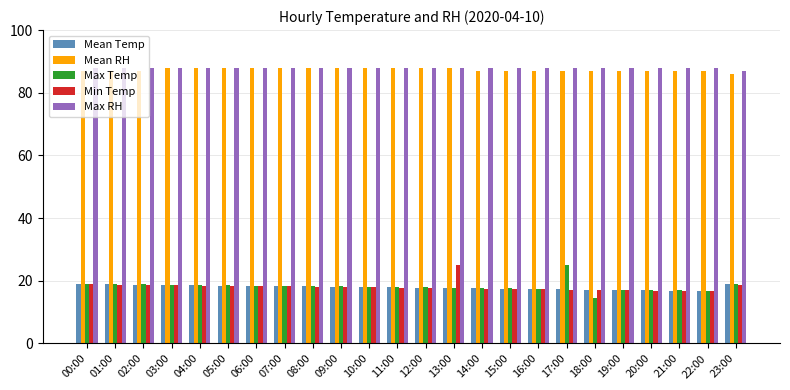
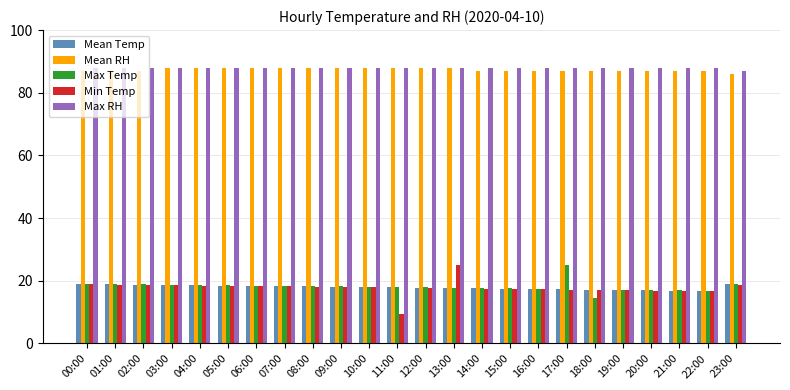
Min Temp, 11:00: 18 -> 10
